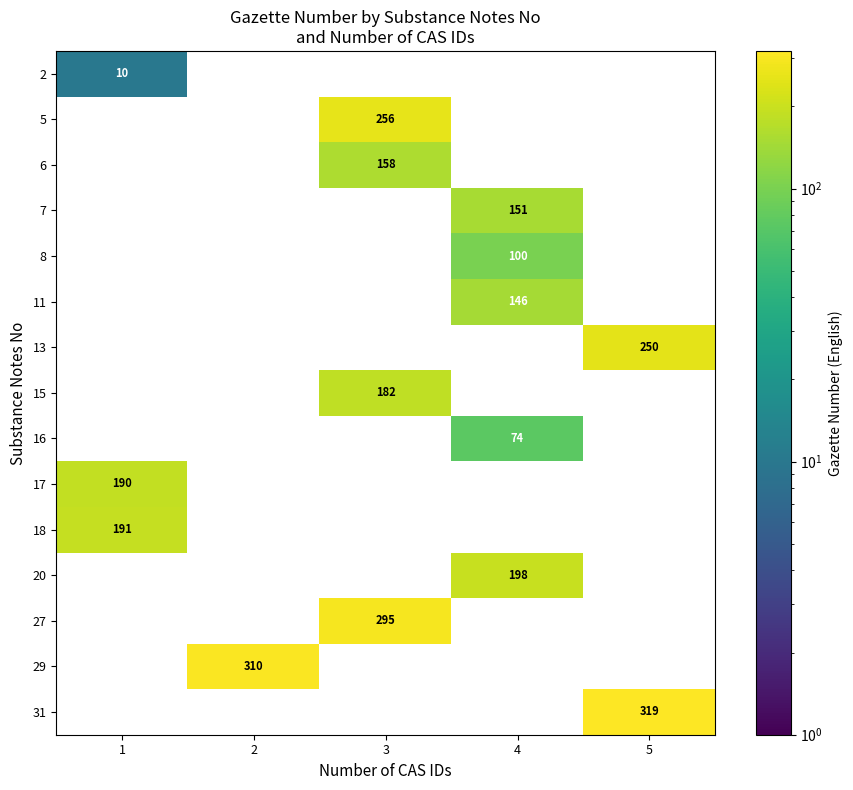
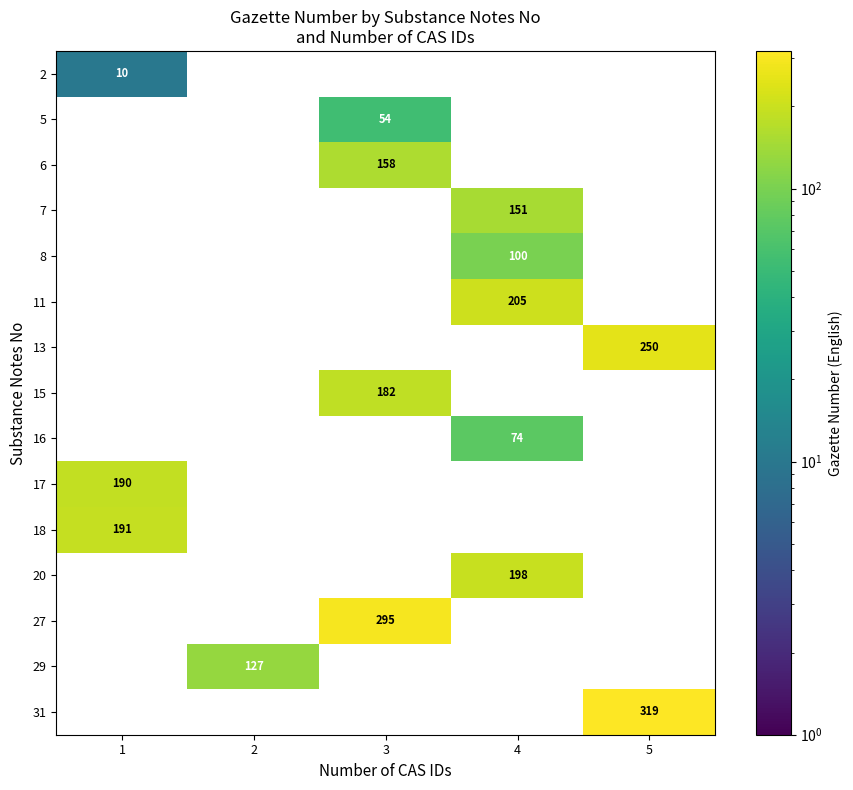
5, 3: 256 -> 54
11, 4: 146 -> 205
29, 2: 310 -> 127
